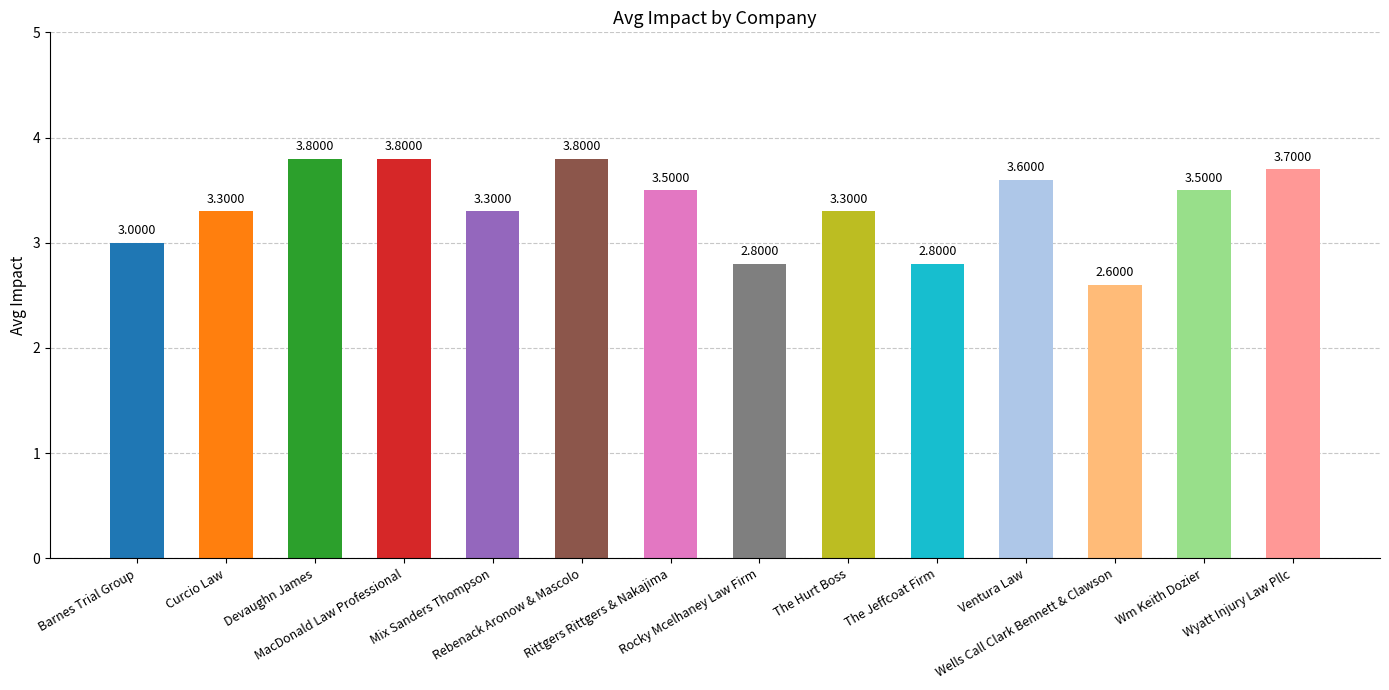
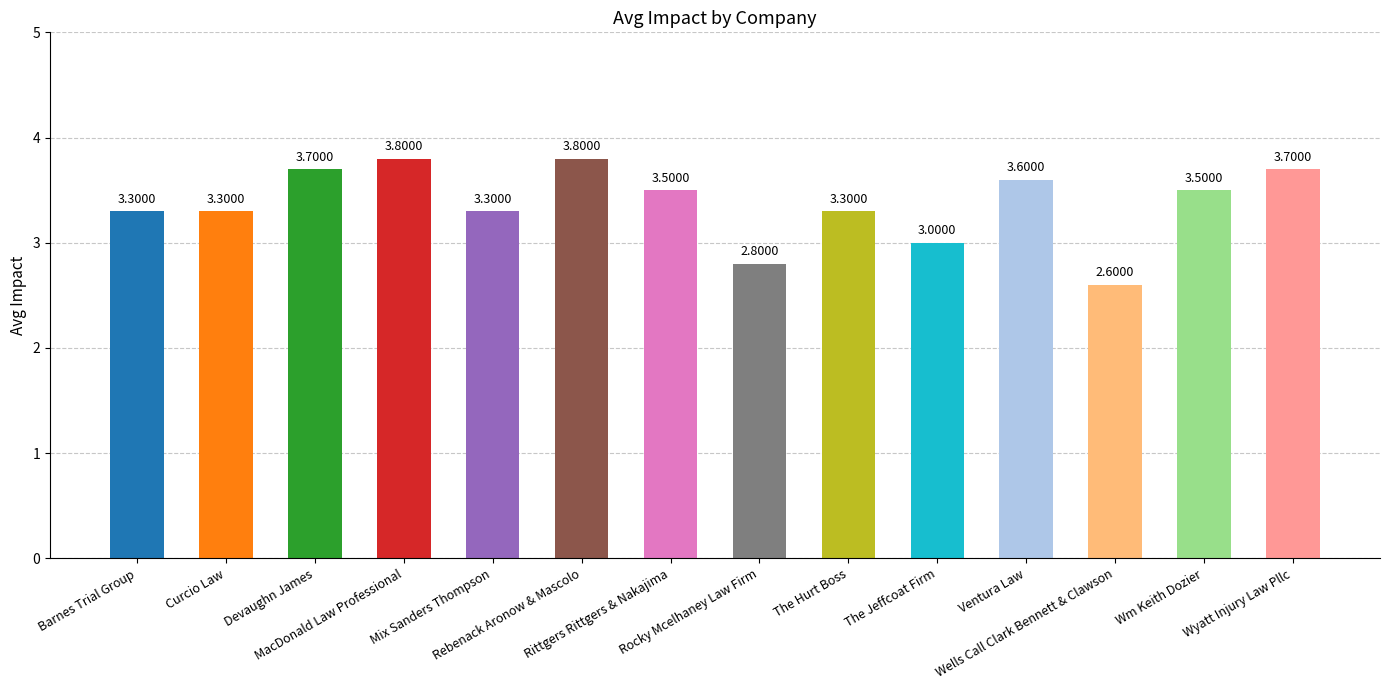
Barnes Trial Group: 3.0000 -> 3.3000
Devaughn James: 3.8000 -> 3.7000
The Jeffcoat Firm: 2.8000 -> 3.0000
